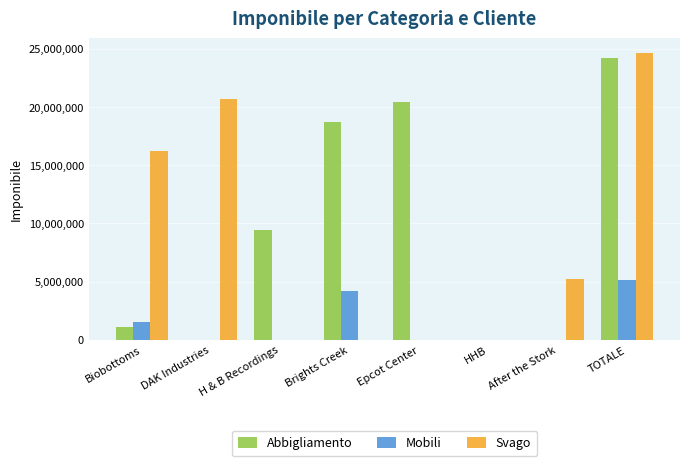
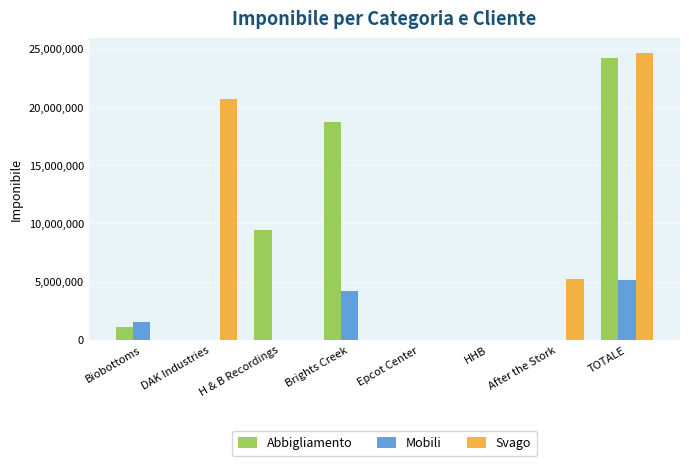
Svago, Biobottoms: 16,200,000 -> 0
Abbigliamento, Epcot Center: 20,400,000 -> 0
